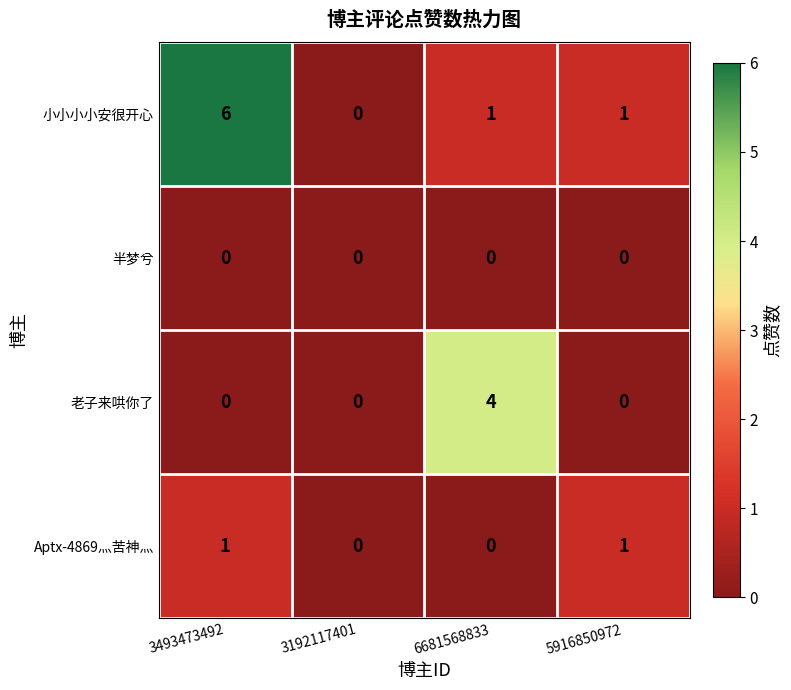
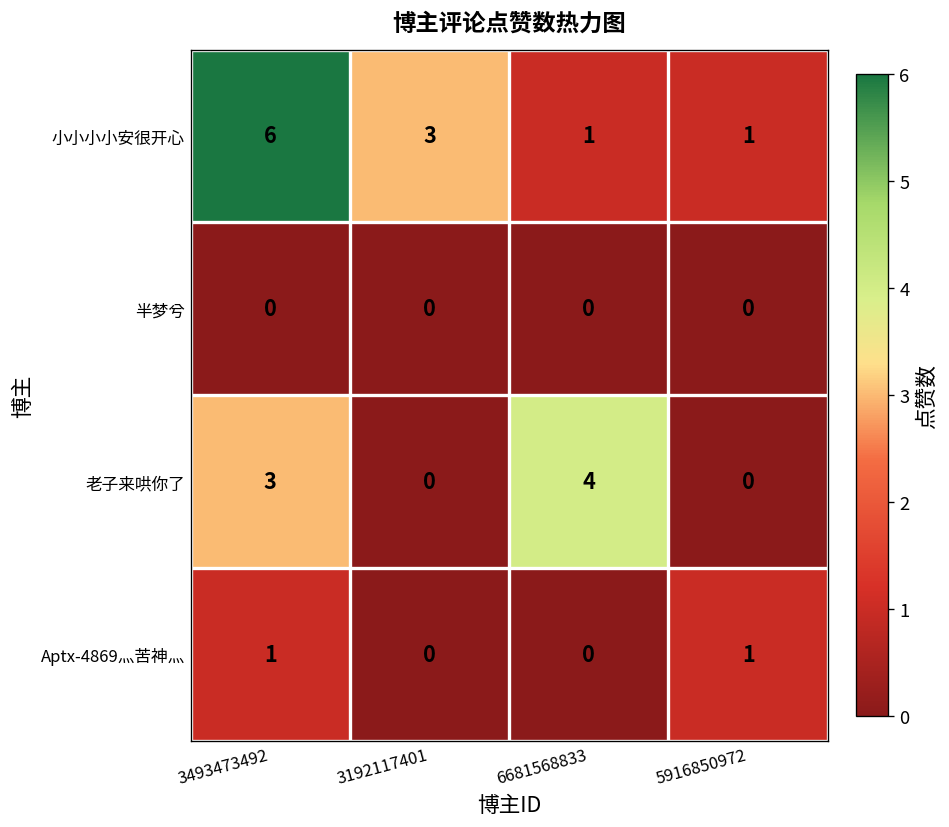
小小小小安很开心, 3192117401: 0 -> 3
老子来哄你了, 3493473492: 0 -> 3
